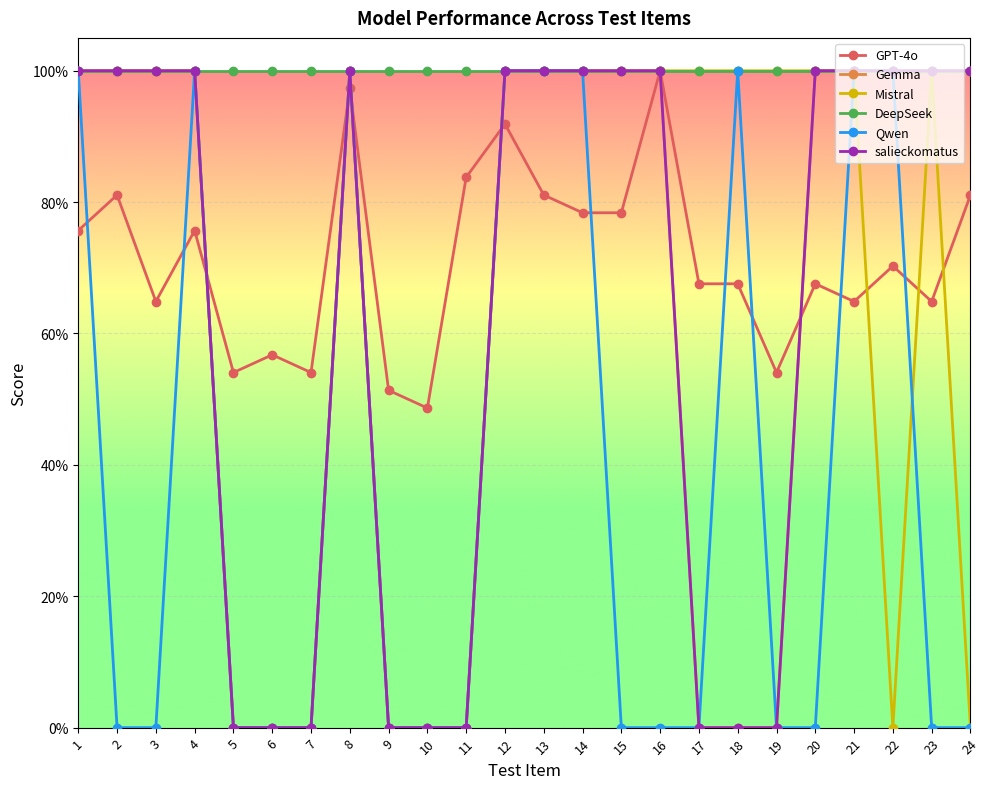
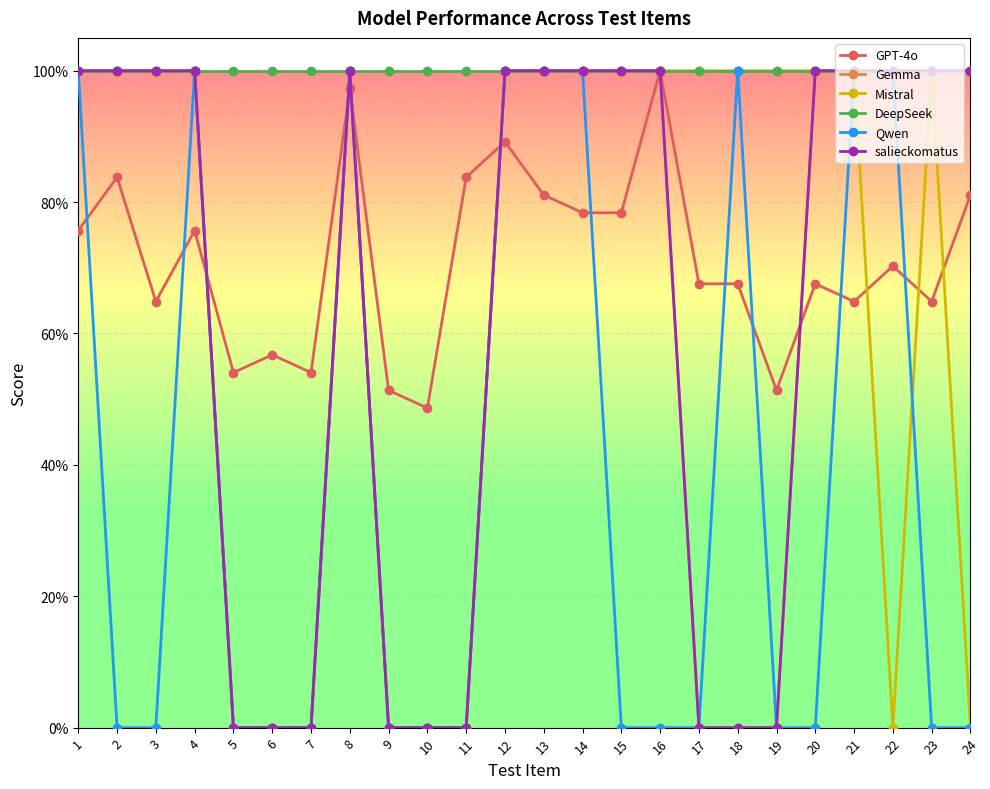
GPT-4o, 2: 81% -> 84%
GPT-4o, 12: 92% -> 89%
GPT-4o, 19: 54% -> 51%
